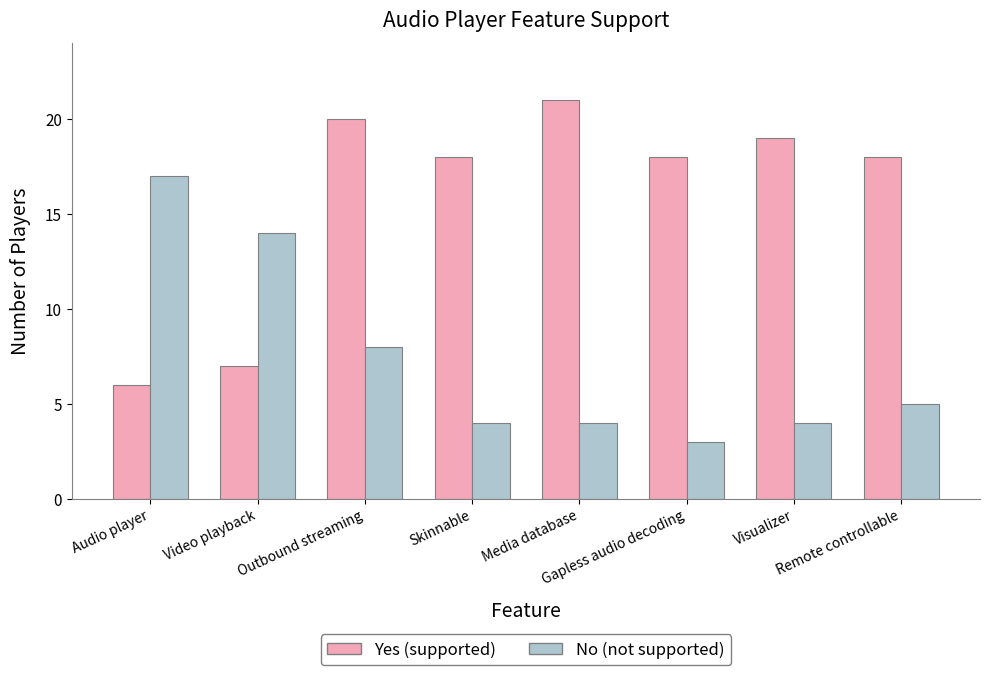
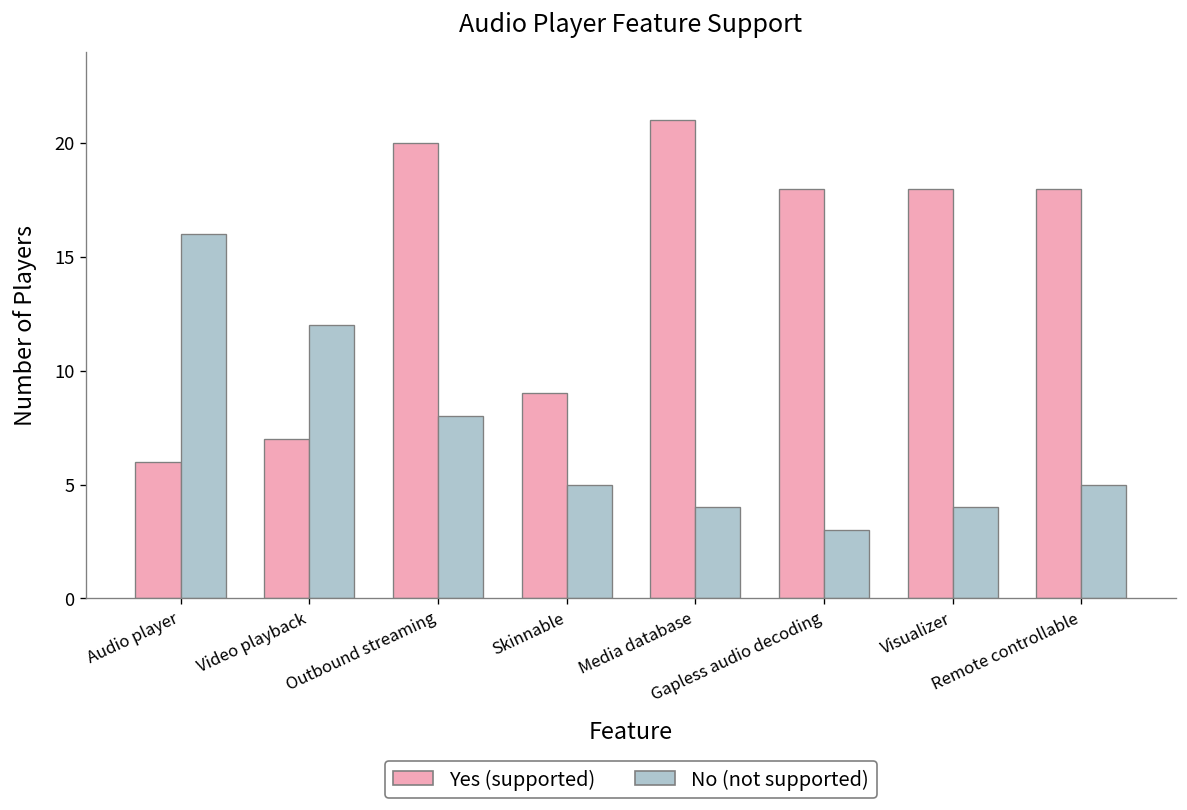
No (not supported), Audio player: 17 -> 16
No (not supported), Video playback: 14 -> 12
Yes (supported), Skinnable: 18 -> 9
No (not supported), Skinnable: 4 -> 5
Yes (supported), Visualizer: 19 -> 18
